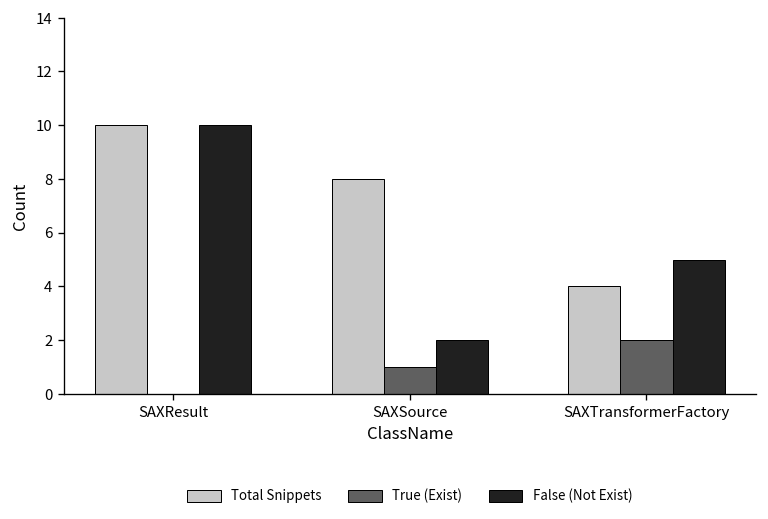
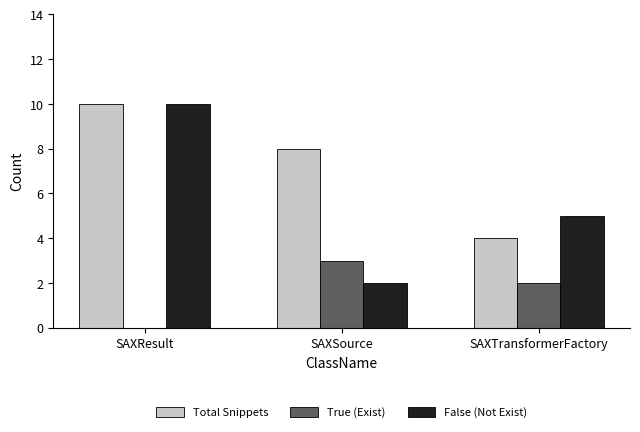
True (Exist), SAXSource: 1 -> 3
